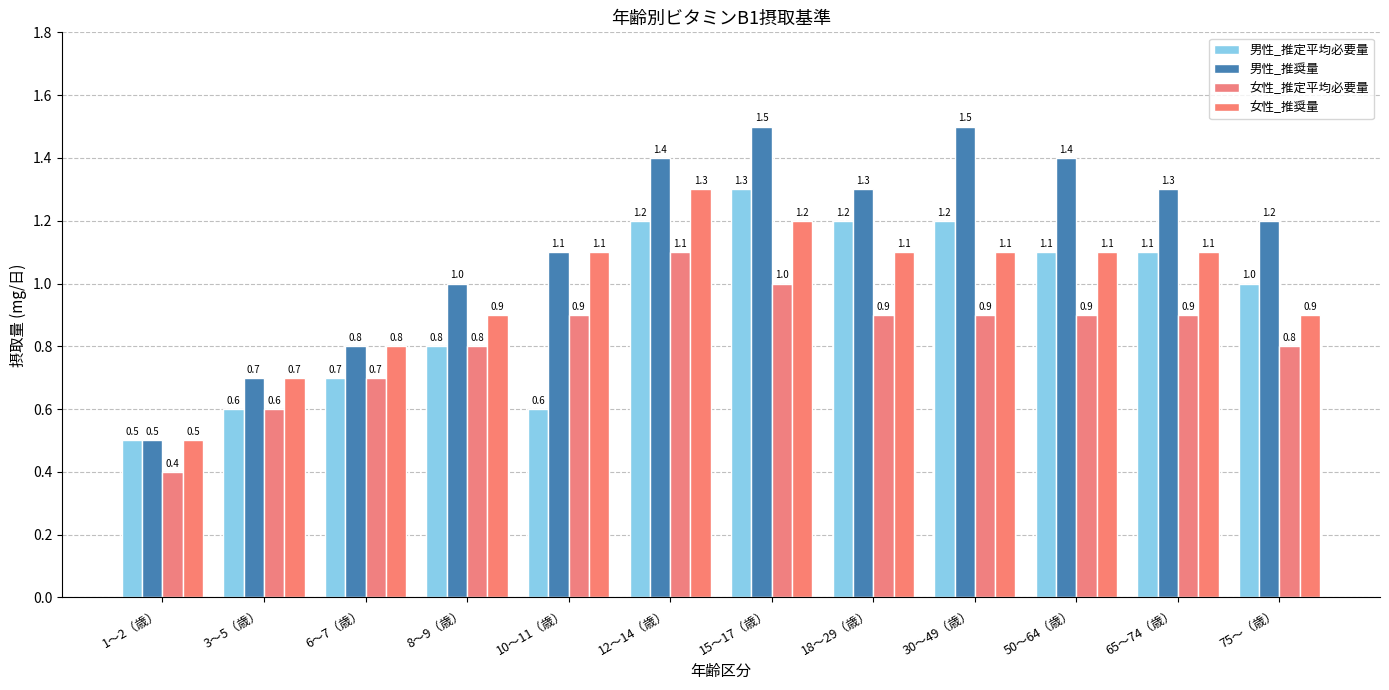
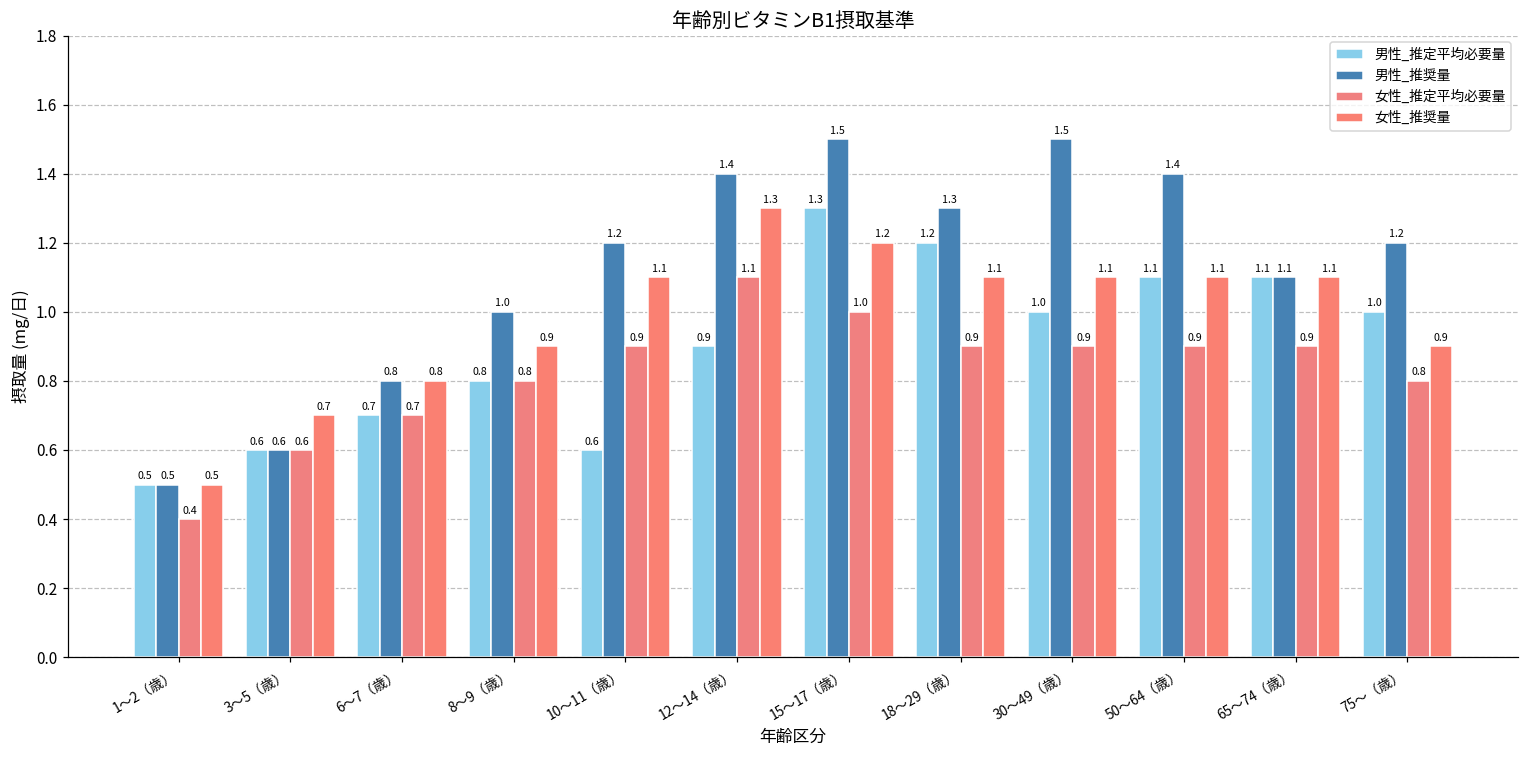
男性_推奨量, 3〜5（歳）: 0.7 -> 0.6
男性_推奨量, 10〜11（歳）: 1.1 -> 1.2
男性_推定平均必要量, 12〜14（歳）: 1.2 -> 0.9
男性_推定平均必要量, 30〜49（歳）: 1.2 -> 1.0
男性_推奨量, 65〜74（歳）: 1.3 -> 1.1
